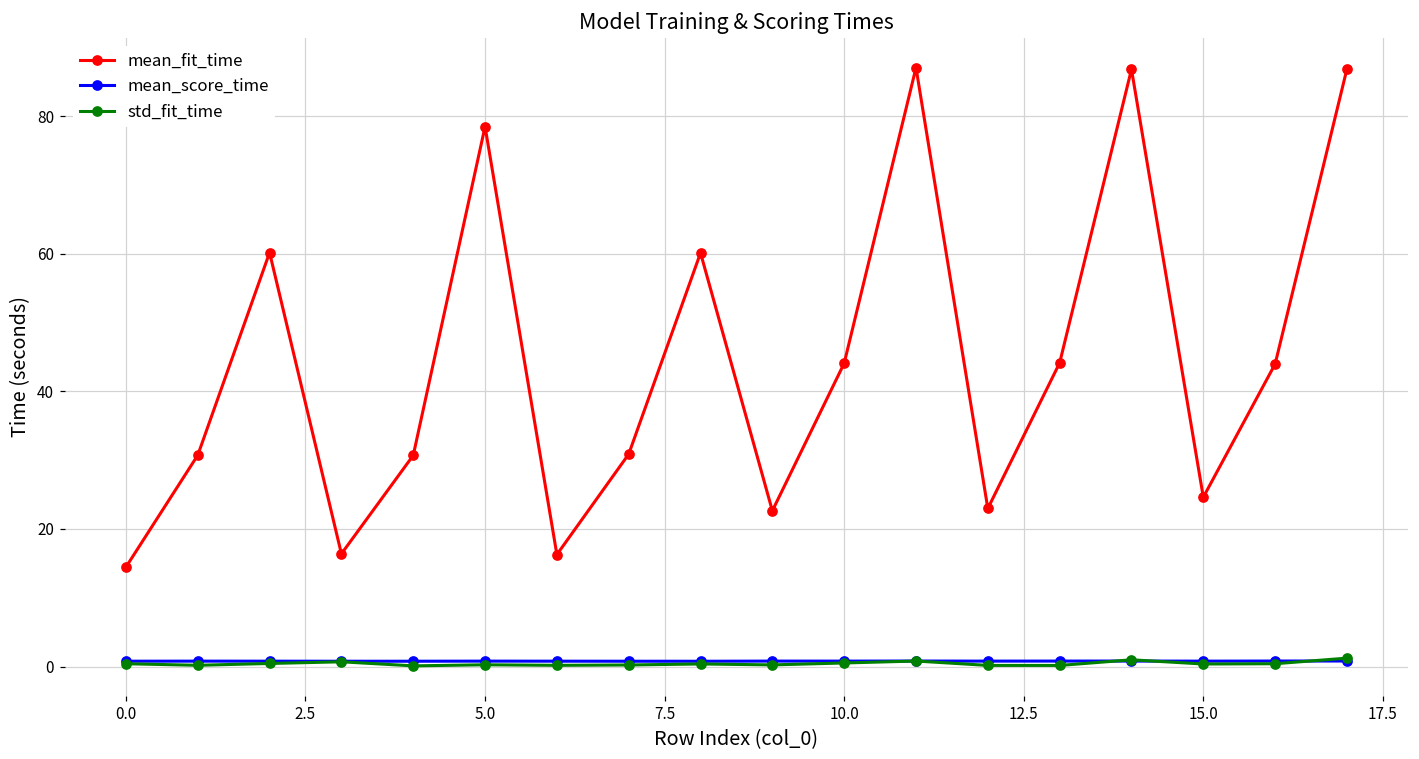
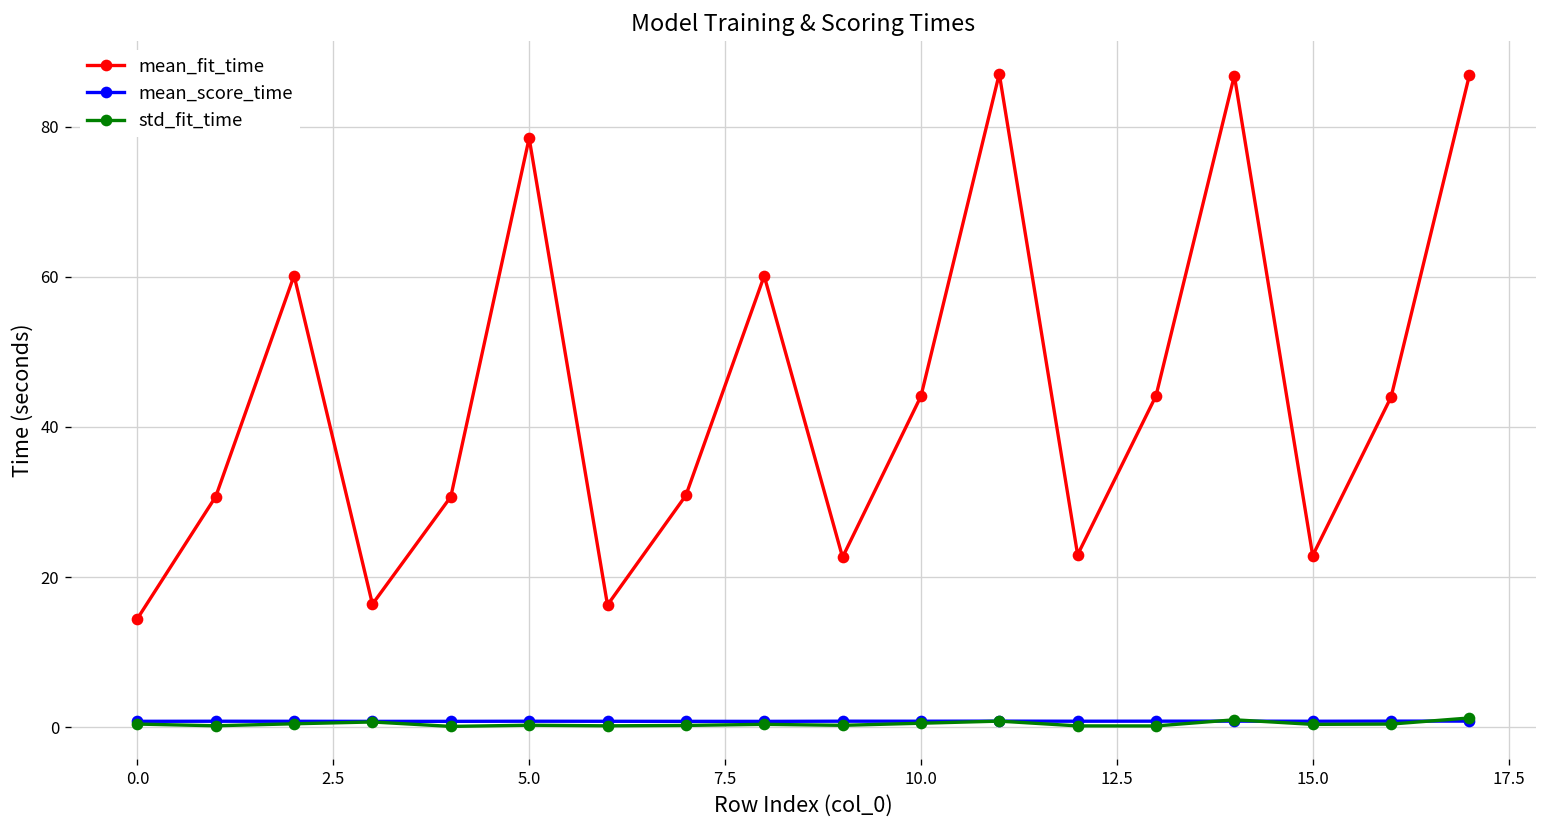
mean_fit_time, 15.0: 25 -> 23
